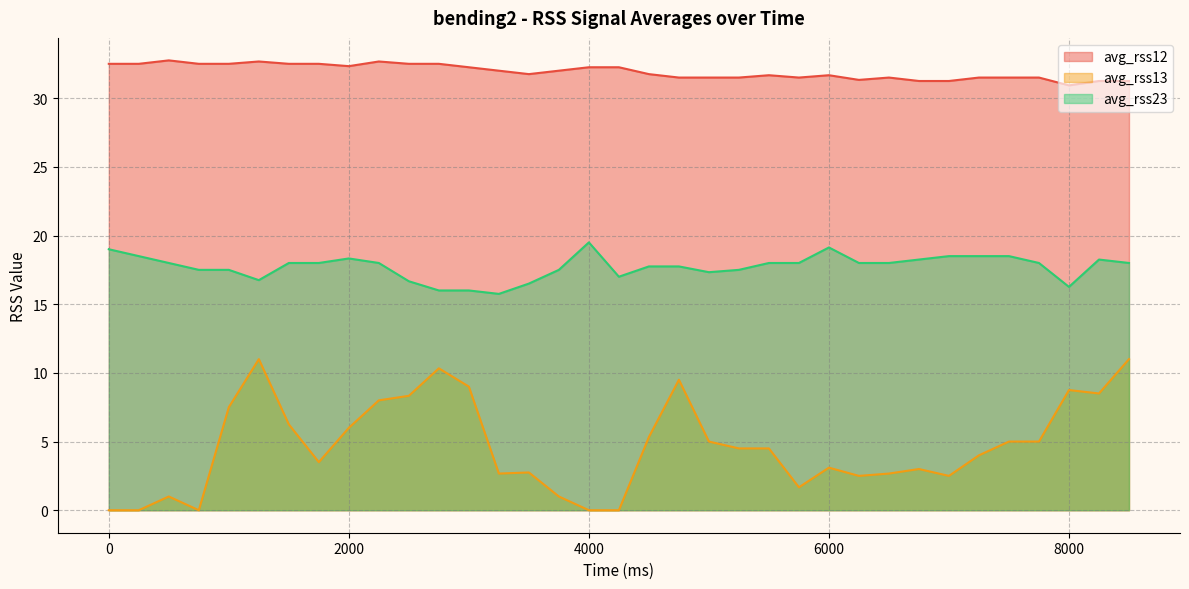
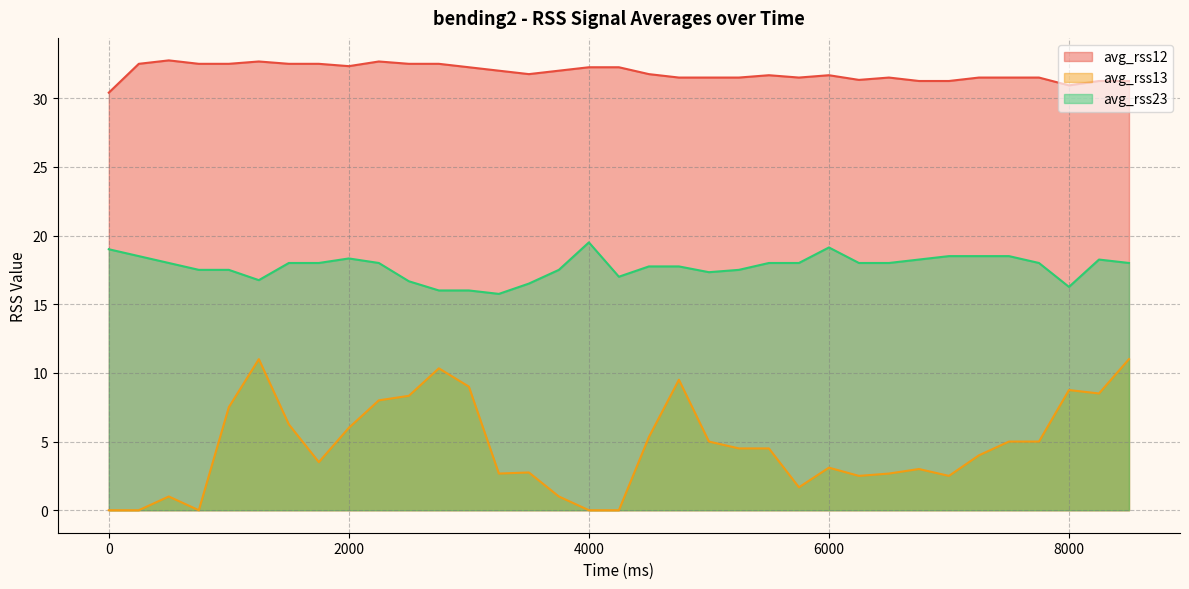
avg_rss12, 0: 32.5 -> 30.4
